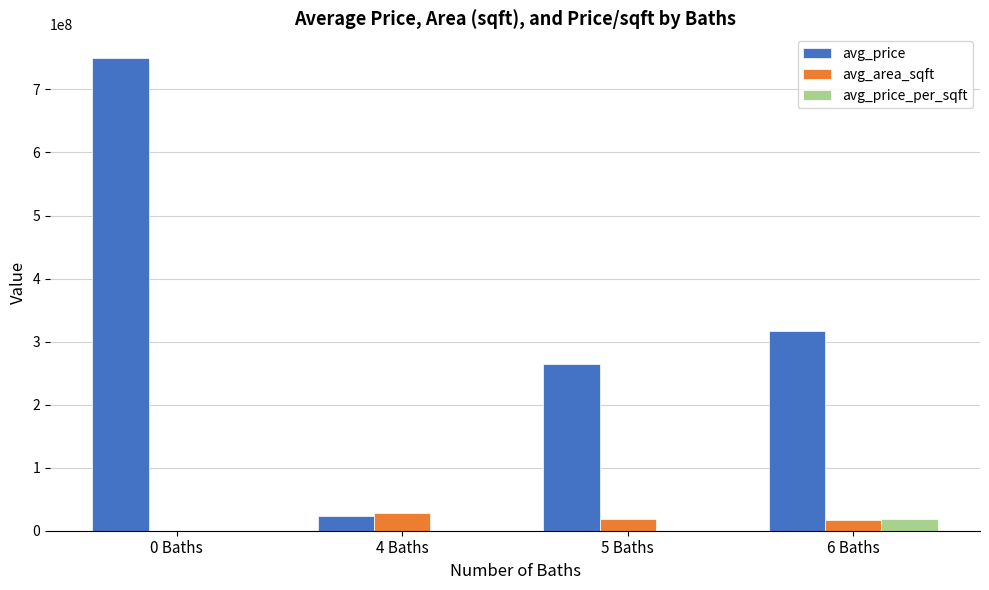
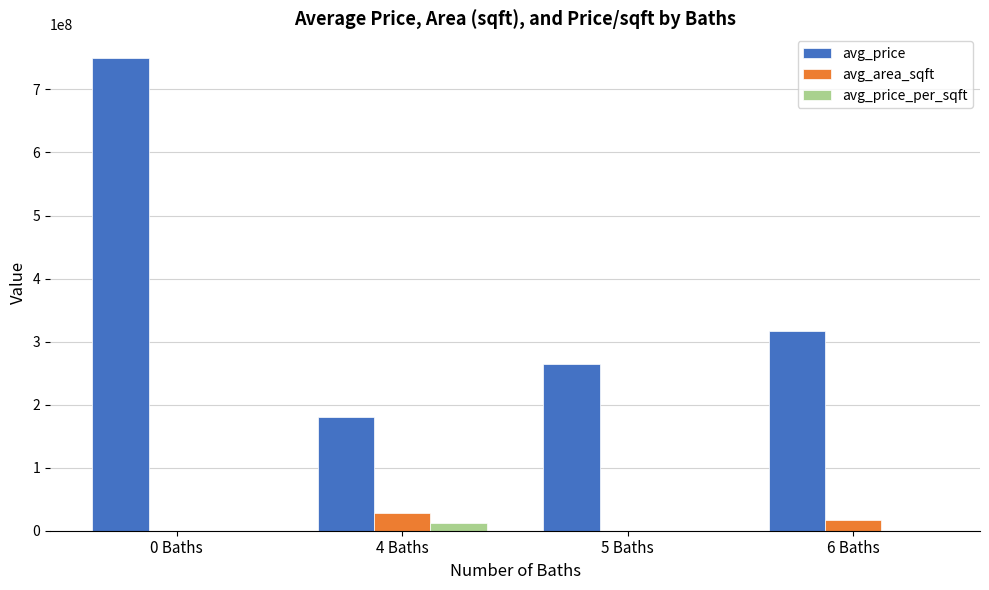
avg_price, 4 Baths: 20000000 -> 180000000
avg_price_per_sqft, 4 Baths: 0 -> 10000000
avg_area_sqft, 5 Baths: 20000000 -> 0
avg_price_per_sqft, 6 Baths: 20000000 -> 0
